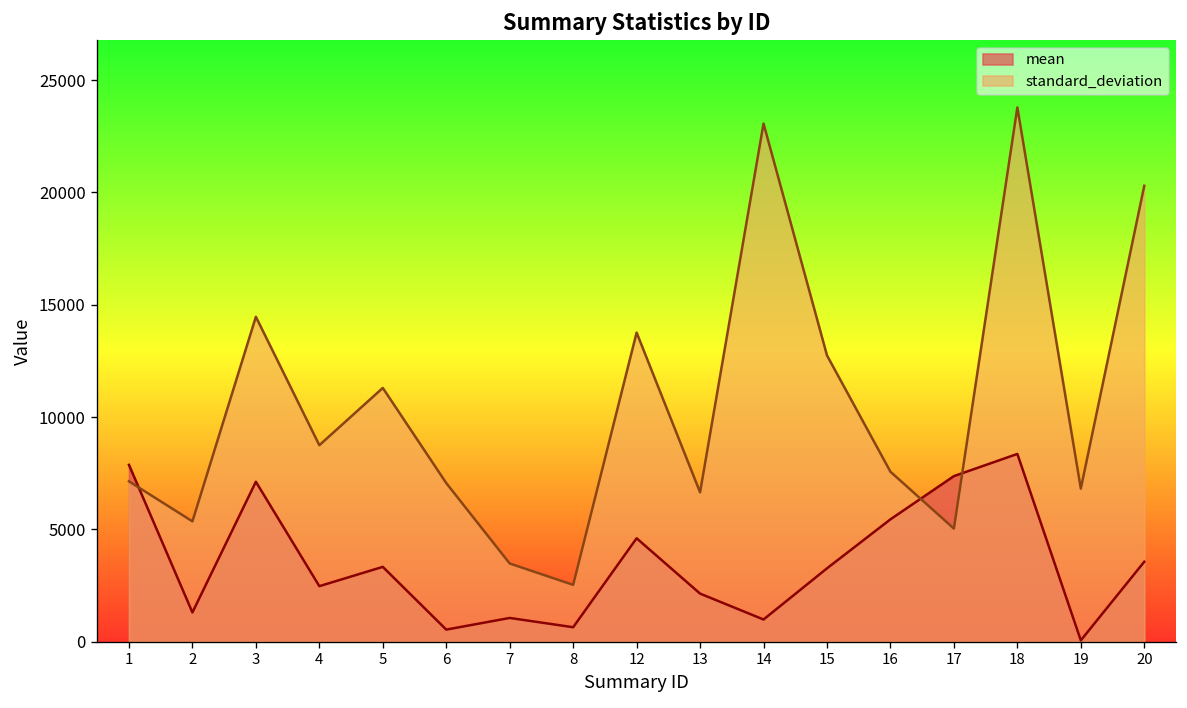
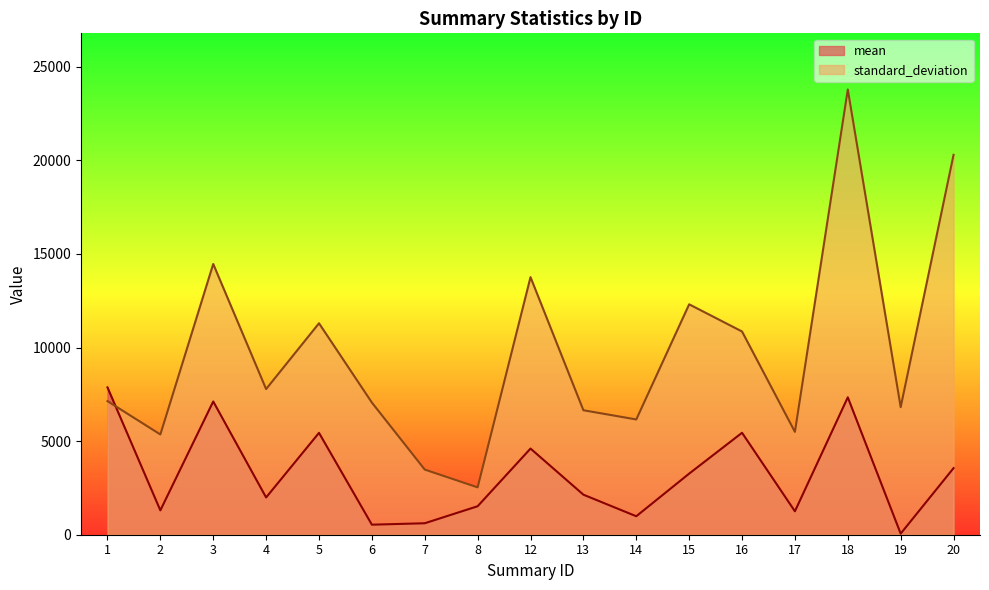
mean, 4: 2500 -> 2000
standard_deviation, 4: 8700 -> 7800
mean, 5: 3300 -> 5400
mean, 7: 1100 -> 600
mean, 8: 600 -> 1500
standard_deviation, 14: 23100 -> 6200
standard_deviation, 15: 12700 -> 12300
standard_deviation, 16: 7600 -> 10900
mean, 17: 7400 -> 1300
standard_deviation, 17: 5000 -> 5500
mean, 18: 8400 -> 7300
